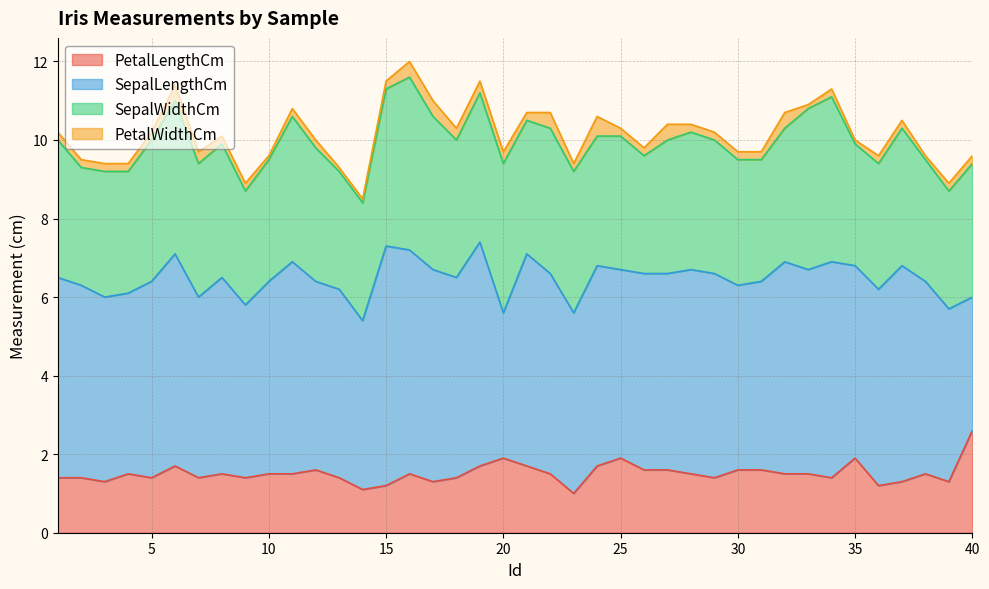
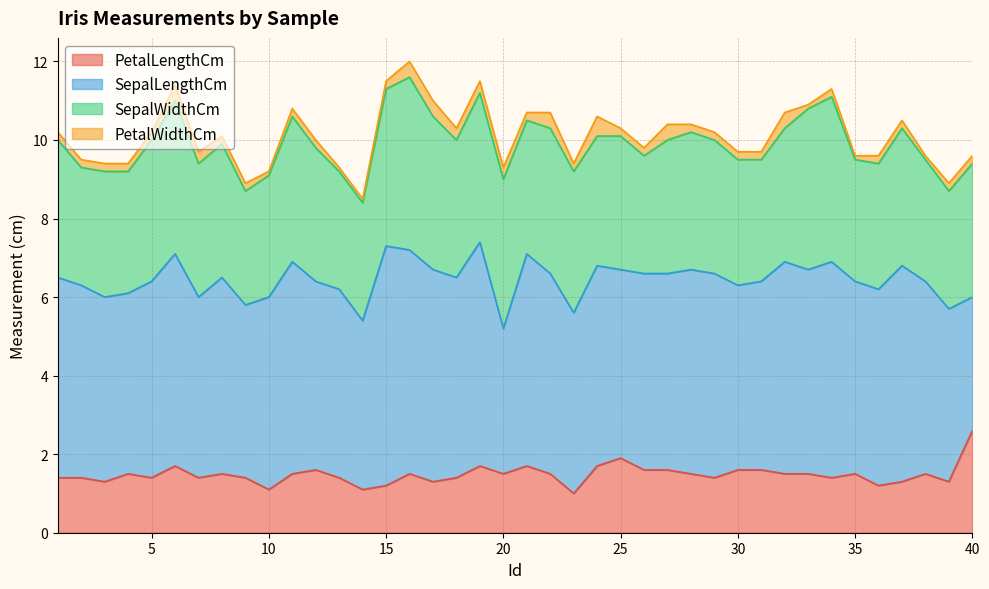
PetalLengthCm, 10: 1.5 -> 1.1
PetalLengthCm, 20: 1.9 -> 1.5
PetalLengthCm, 35: 1.9 -> 1.5
